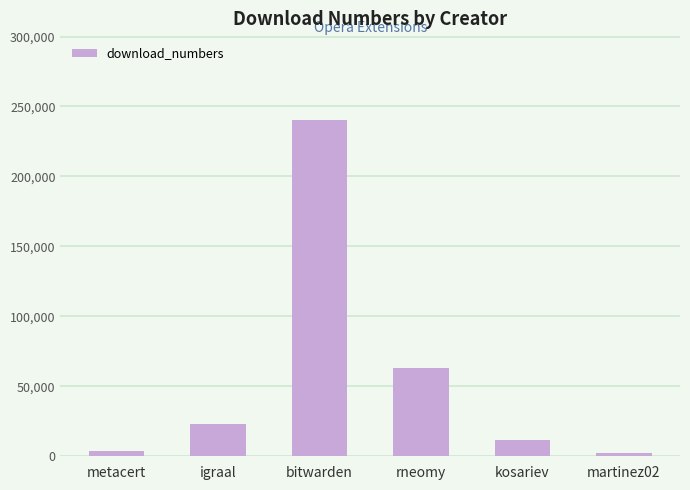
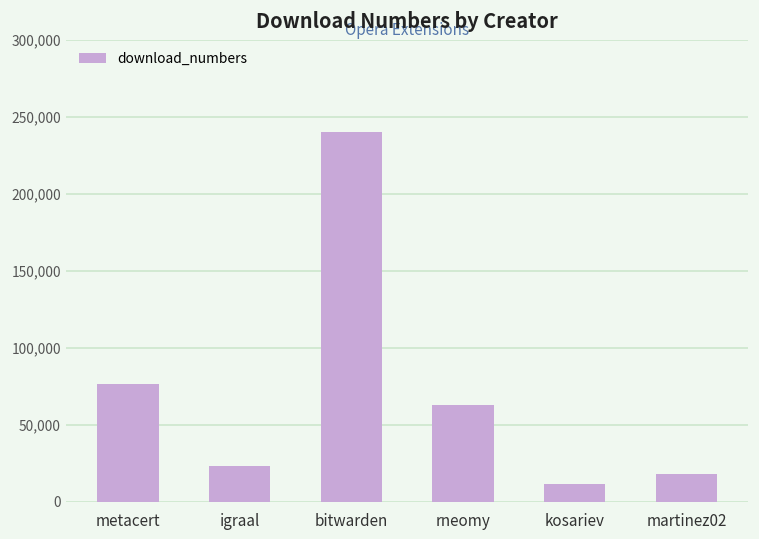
metacert: 4,000 -> 77,000
martinez02: 2,000 -> 18,000
